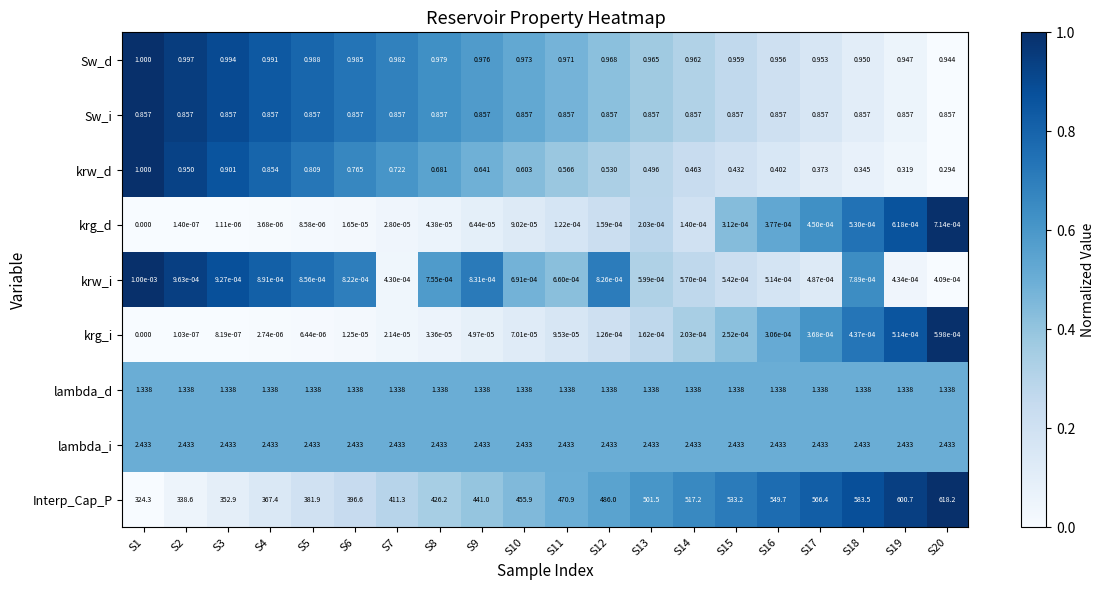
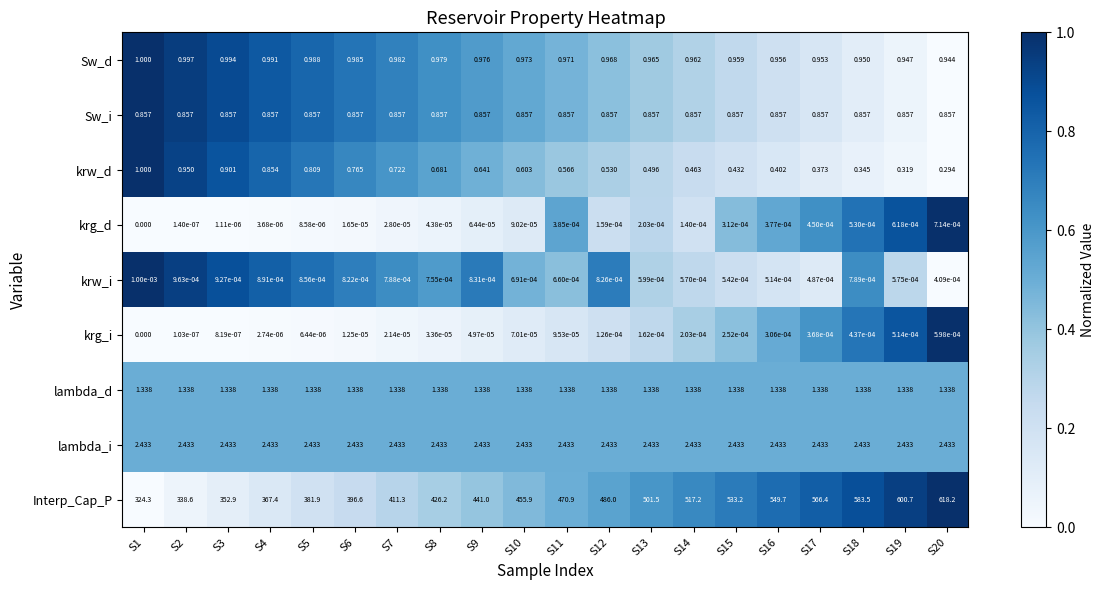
krg_d, S11: 1.22e-04 -> 3.85e-04
krw_i, S7: 4.30e-04 -> 7.88e-04
krw_i, S19: 4.34e-04 -> 5.75e-04
